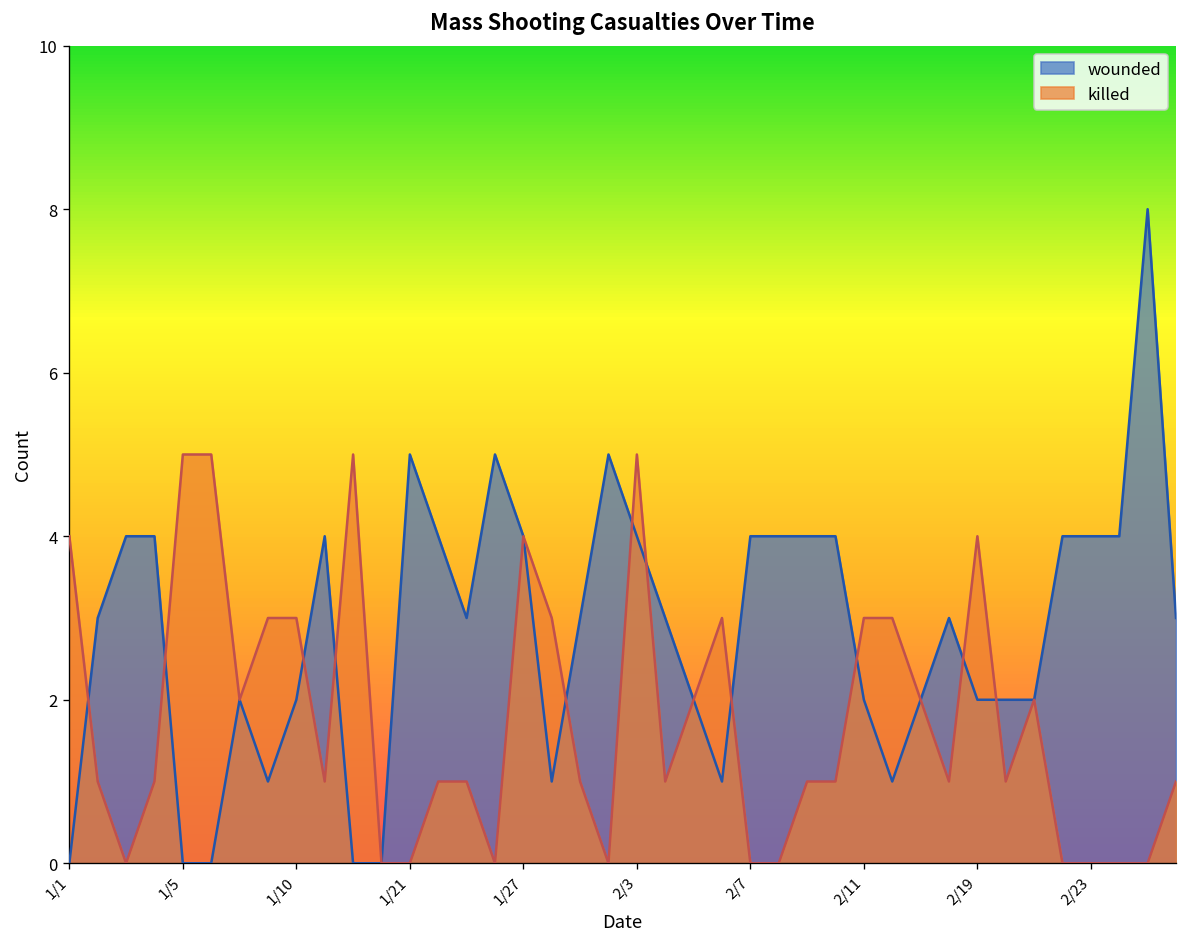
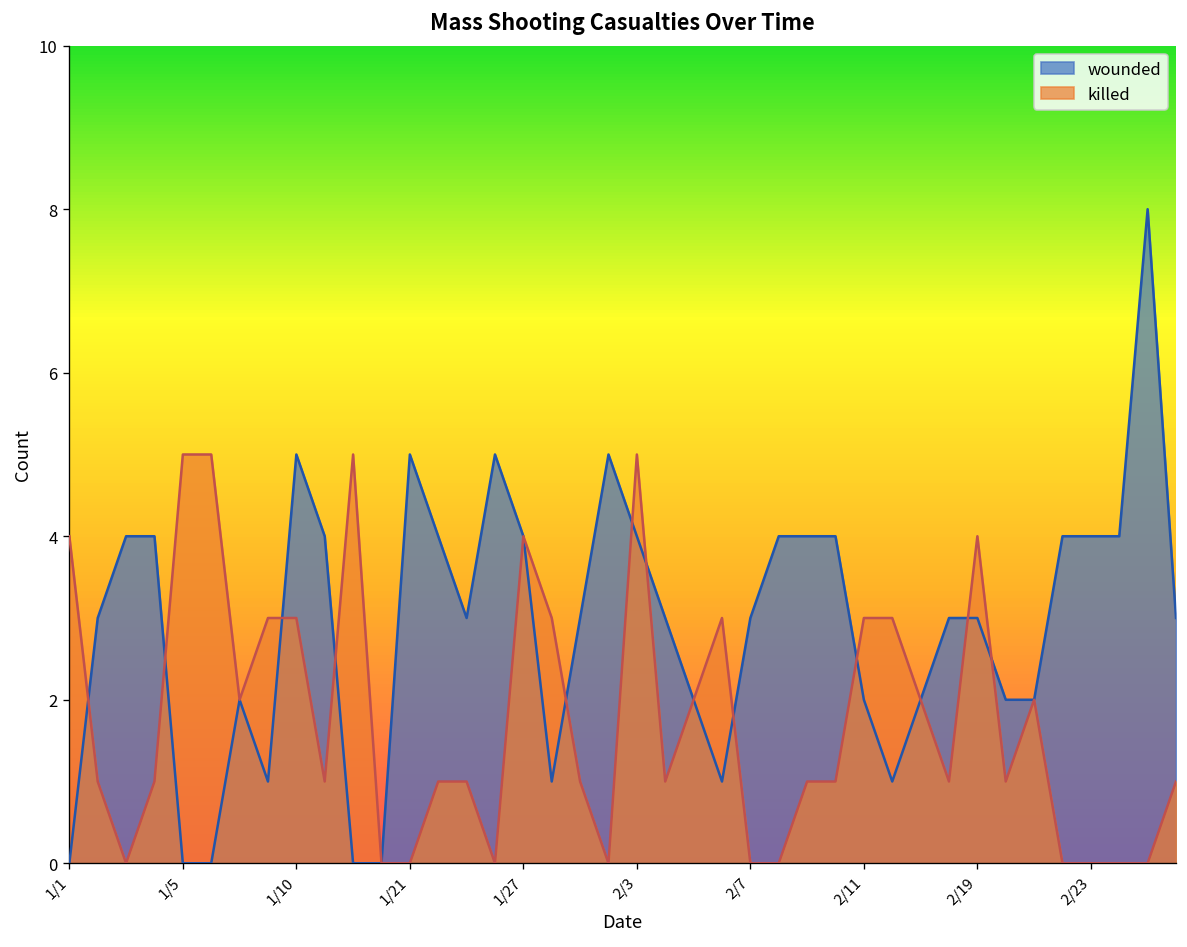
wounded, 1/10: 2 -> 5
wounded, 2/7: 4 -> 3
wounded, 2/19: 2 -> 3
